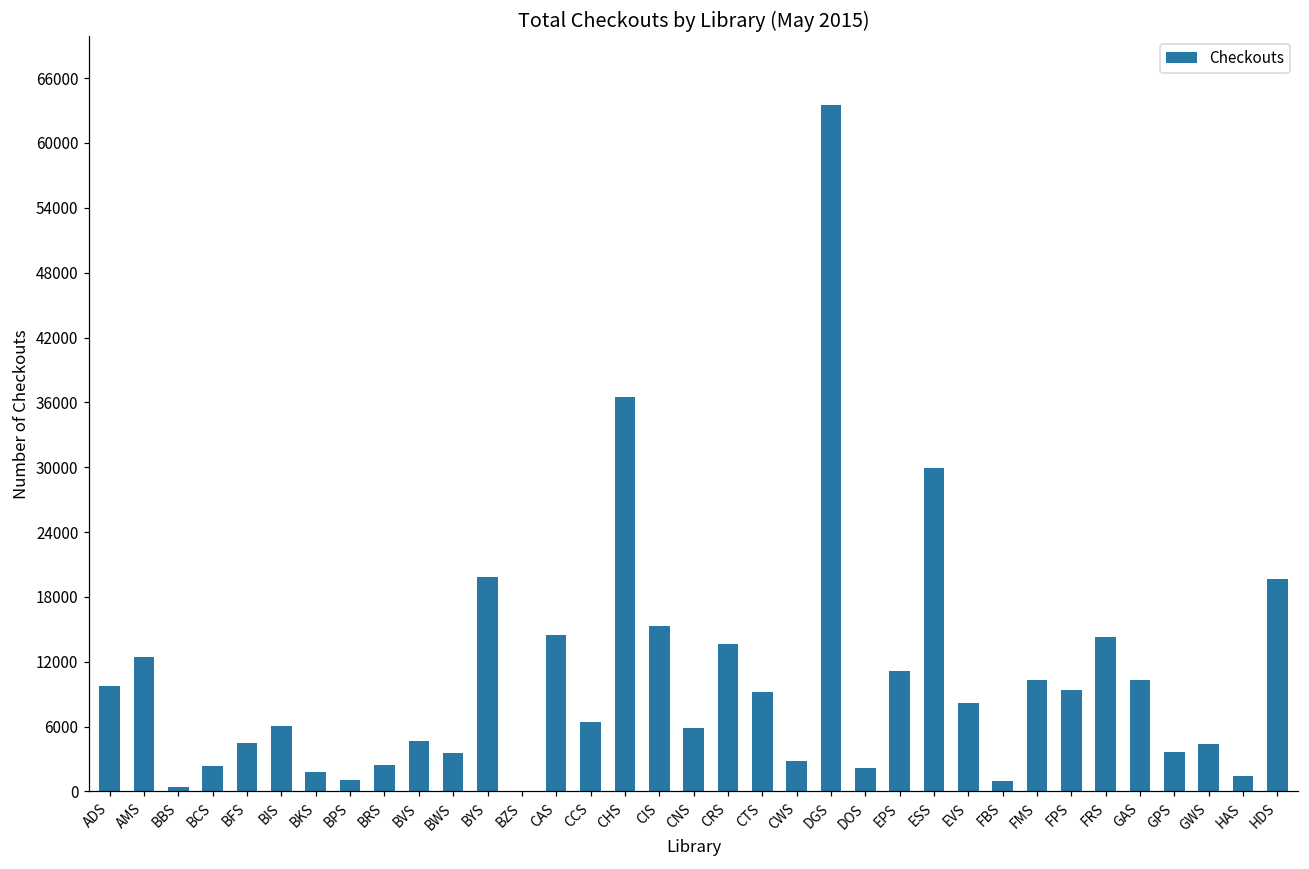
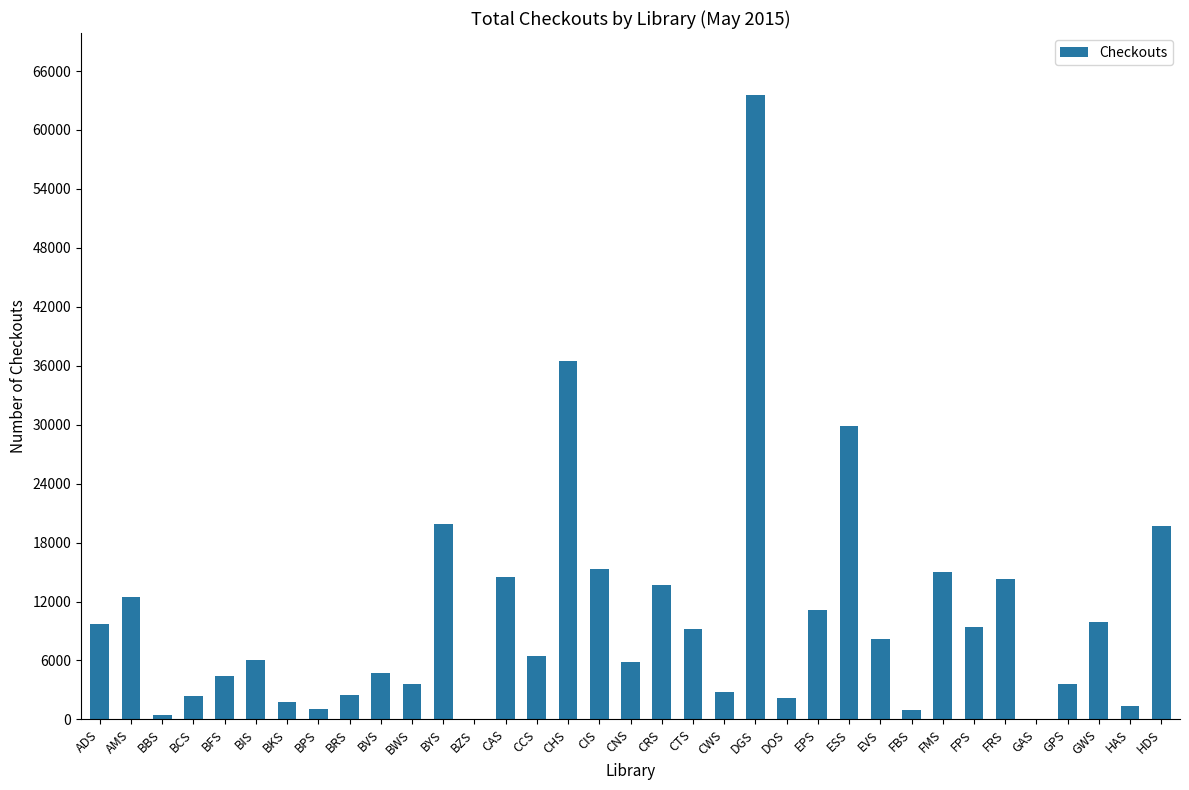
FMS: 10000 -> 15000
GAS: 10000 -> 0
GWS: 4000 -> 10000
